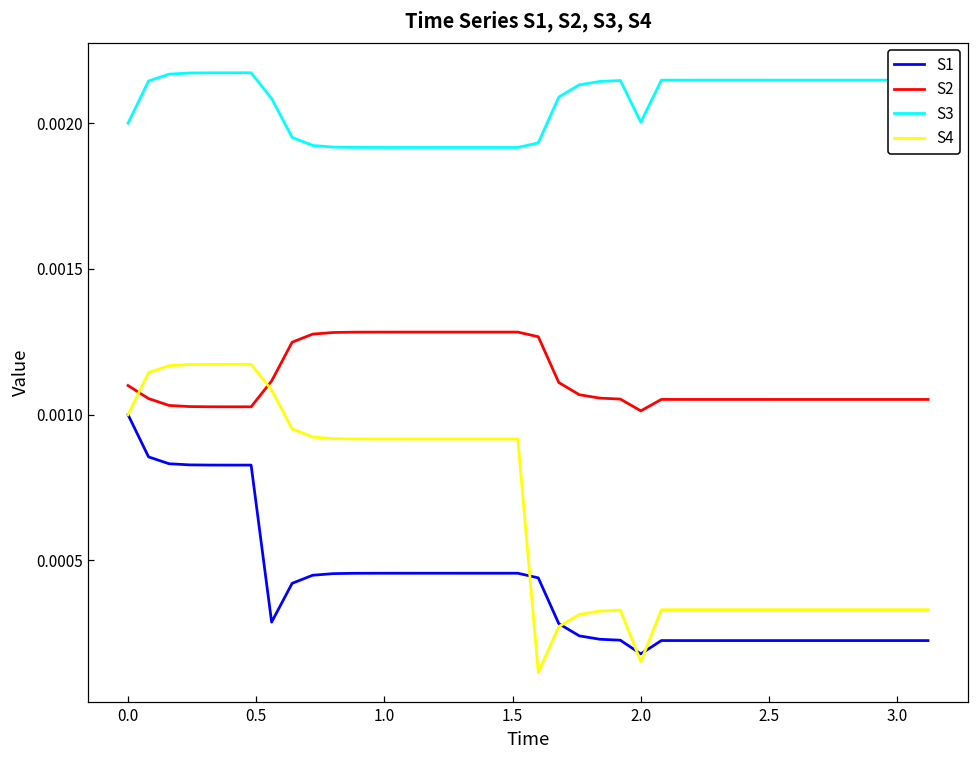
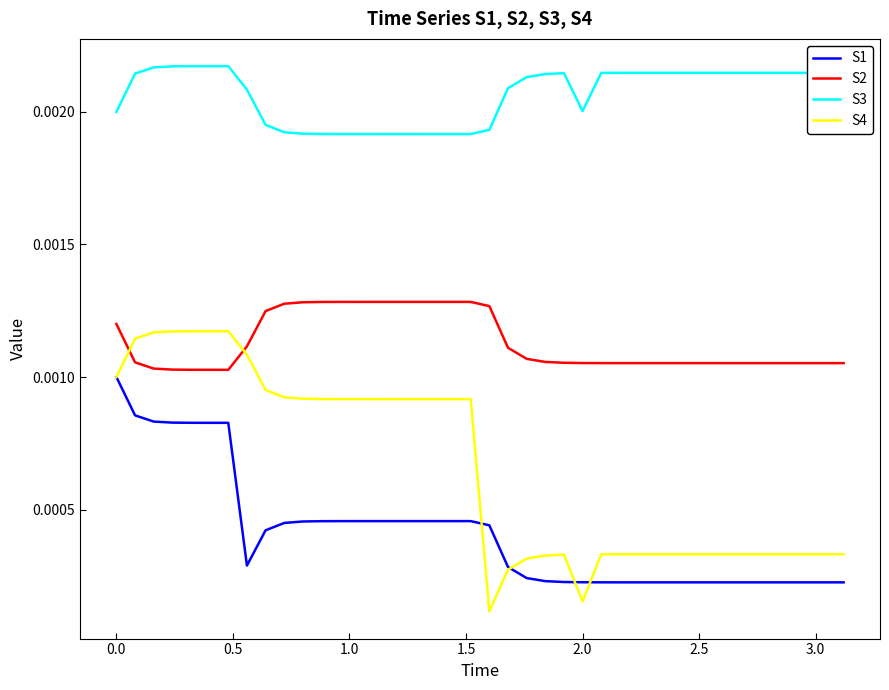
S2, 0.0: 0.0011 -> 0.0012
S1, 2.0: 0.00018 -> 0.00023
S2, 2.0: 0.00101 -> 0.00105
